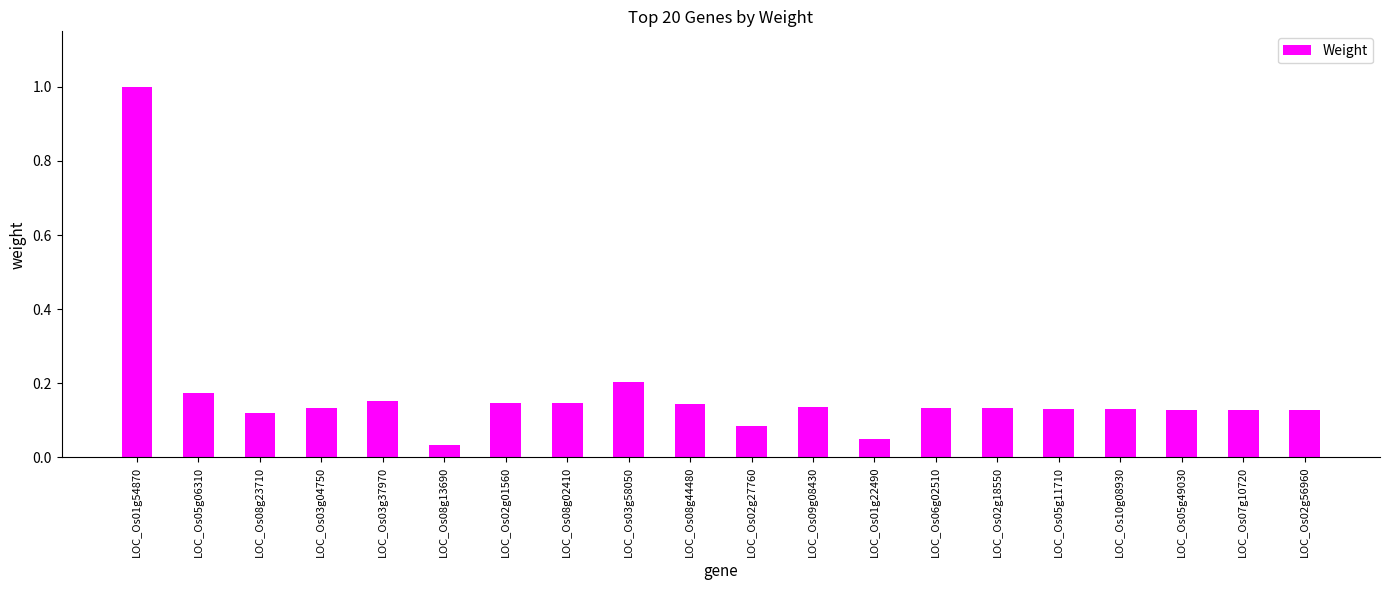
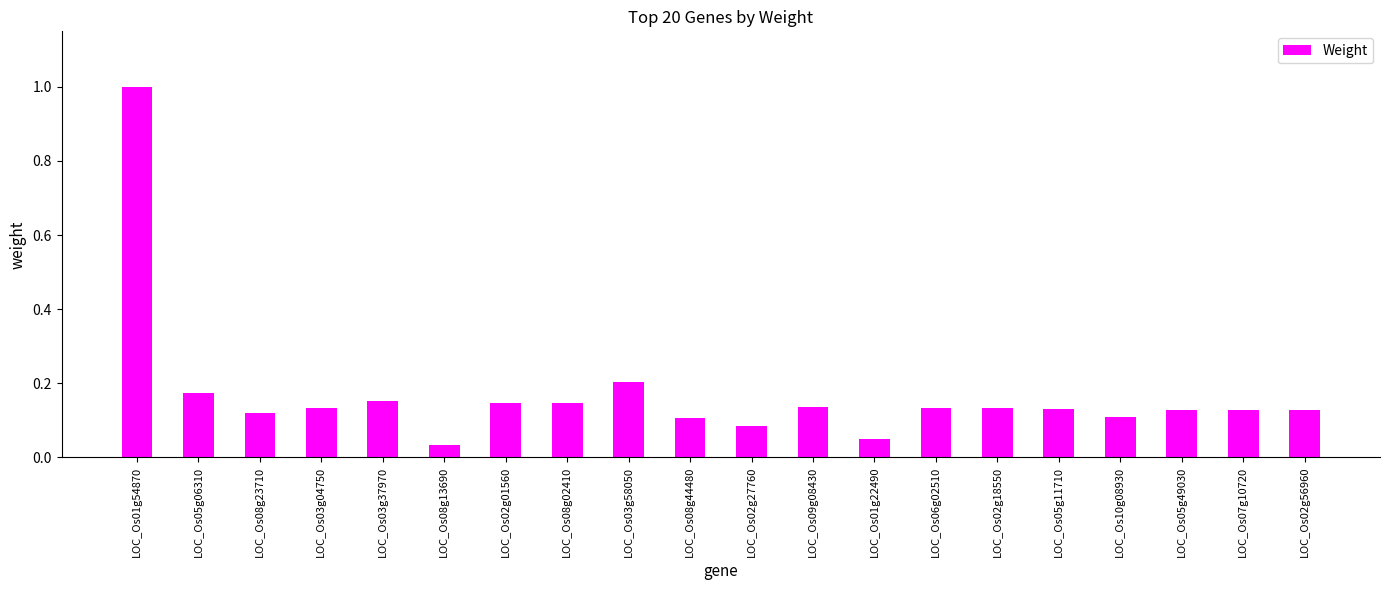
LOC_Os08g44480: 0.14 -> 0.11
LOC_Os10g08930: 0.13 -> 0.11
